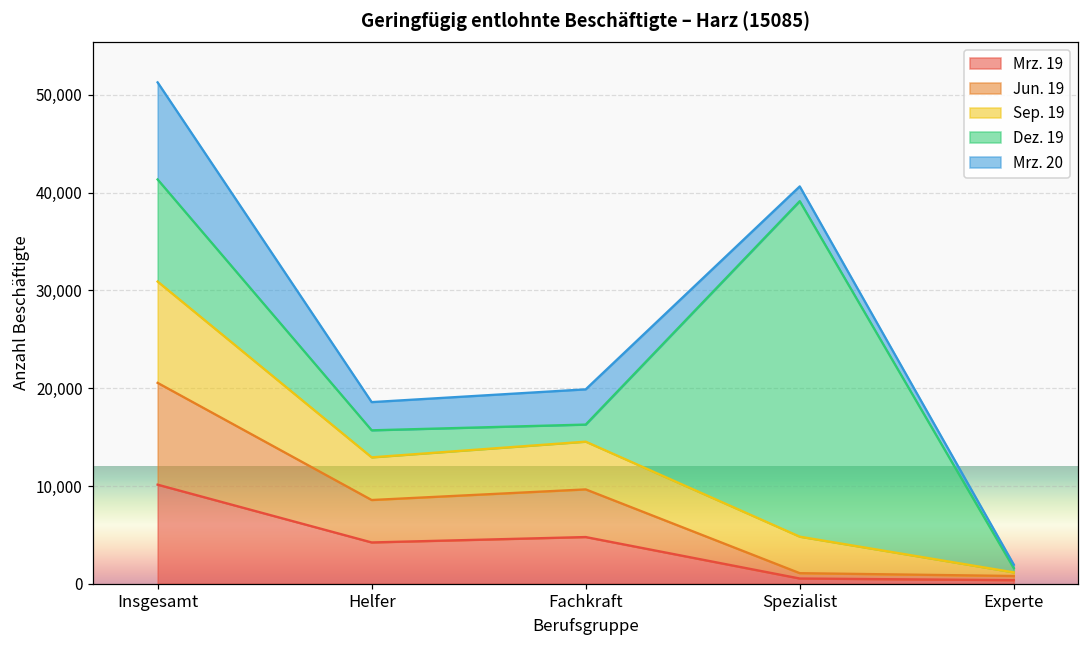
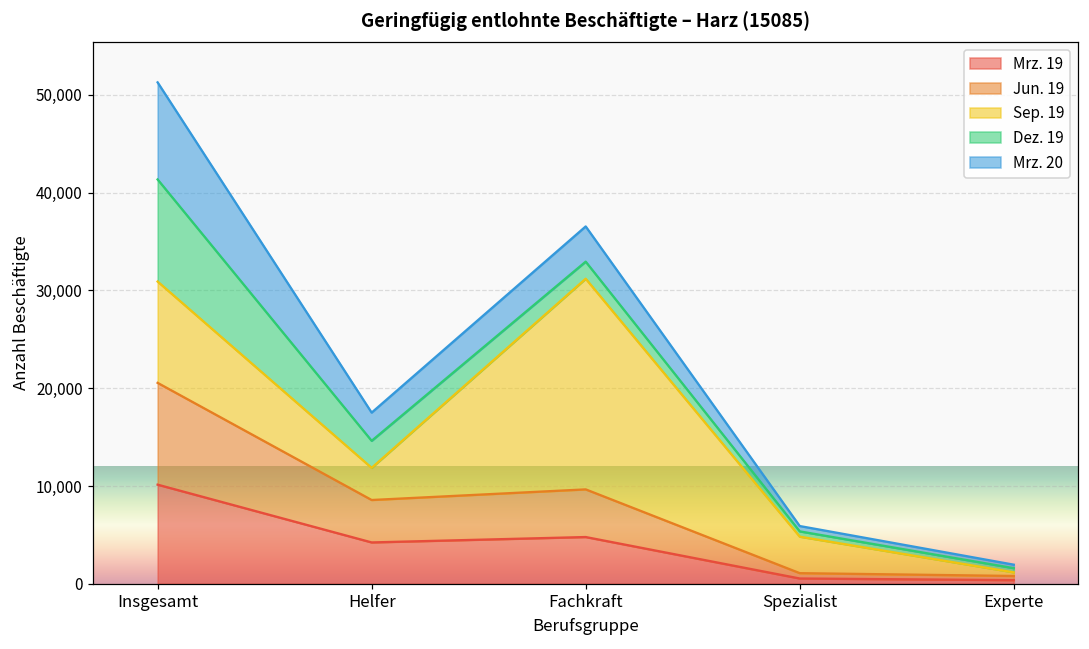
Sep. 19, Helfer: 4,000 -> 3,000
Sep. 19, Fachkraft: 5,000 -> 22,000
Dez. 19, Spezialist: 34,000 -> 1,000
Mrz. 20, Spezialist: 2,000 -> 1,000
